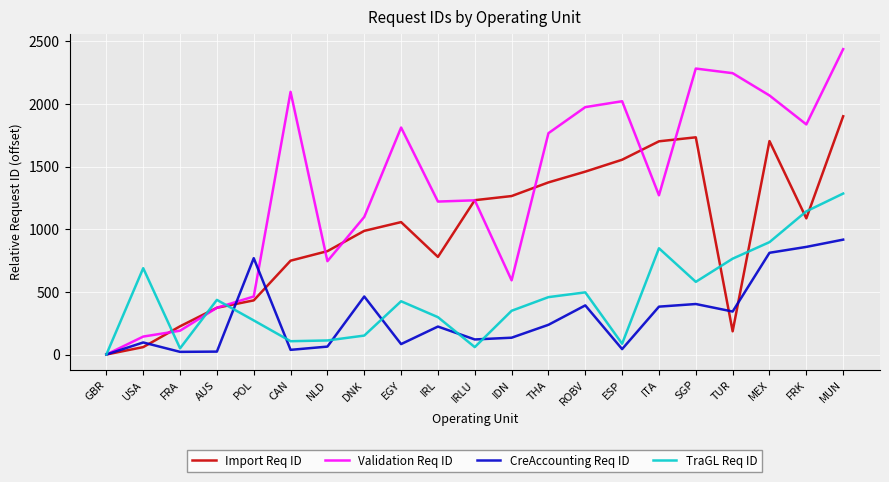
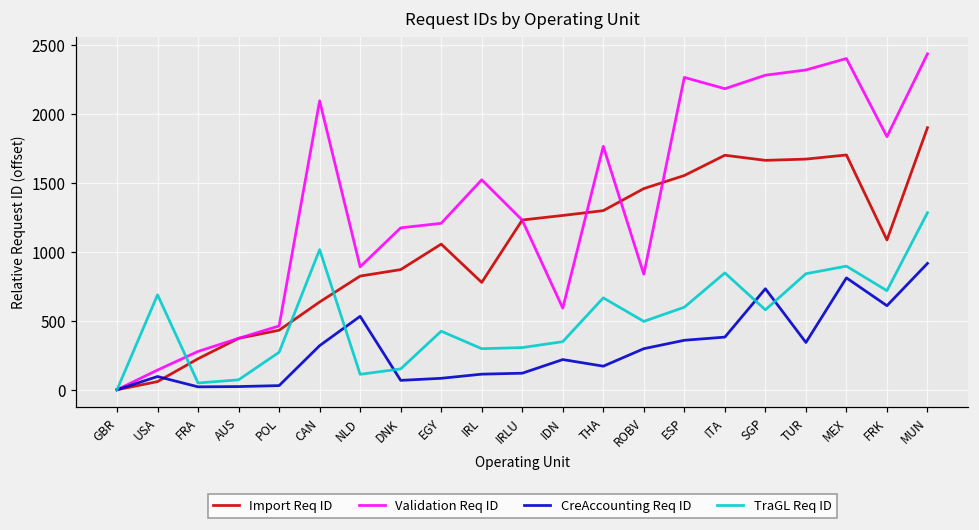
Validation Req ID, FRA: 190 -> 280
TraGL Req ID, AUS: 440 -> 70
CreAccounting Req ID, POL: 770 -> 30
Import Req ID, CAN: 750 -> 640
CreAccounting Req ID, CAN: 40 -> 320
TraGL Req ID, CAN: 110 -> 1020
Validation Req ID, NLD: 750 -> 890
CreAccounting Req ID, NLD: 60 -> 530
Import Req ID, DNK: 990 -> 870
Validation Req ID, DNK: 1100 -> 1180
CreAccounting Req ID, DNK: 460 -> 70
Validation Req ID, EGY: 1810 -> 1210
Validation Req ID, IRL: 1220 -> 1530
CreAccounting Req ID, IRL: 220 -> 110
TraGL Req ID, IRLU: 60 -> 310
CreAccounting Req ID, IDN: 140 -> 220
Import Req ID, THA: 1380 -> 1300
CreAccounting Req ID, THA: 240 -> 170
TraGL Req ID, THA: 460 -> 670
Validation Req ID, ROBV: 1980 -> 840
CreAccounting Req ID, ROBV: 390 -> 300
Validation Req ID, ESP: 2020 -> 2270
CreAccounting Req ID, ESP: 40 -> 360
TraGL Req ID, ESP: 90 -> 600
Validation Req ID, ITA: 1270 -> 2190
Import Req ID, SGP: 1740 -> 1670
CreAccounting Req ID, SGP: 400 -> 730
Import Req ID, TUR: 190 -> 1680
Validation Req ID, TUR: 2250 -> 2320
TraGL Req ID, TUR: 770 -> 840
Validation Req ID, MEX: 2070 -> 2410
CreAccounting Req ID, FRK: 860 -> 610
TraGL Req ID, FRK: 1140 -> 720
